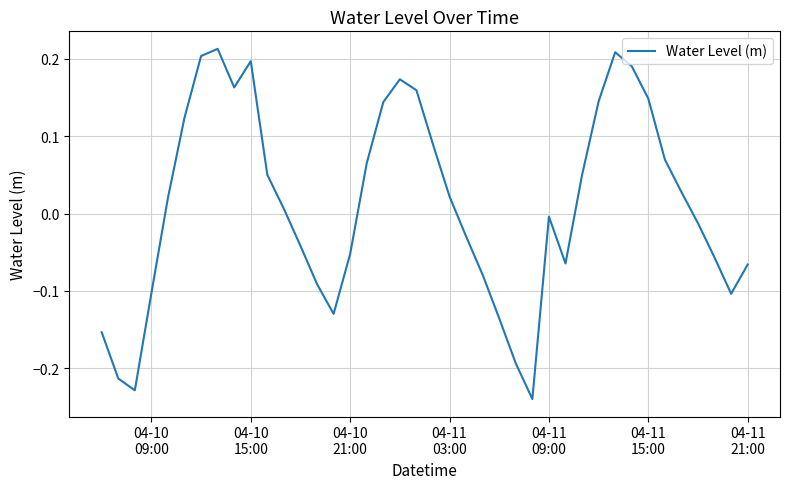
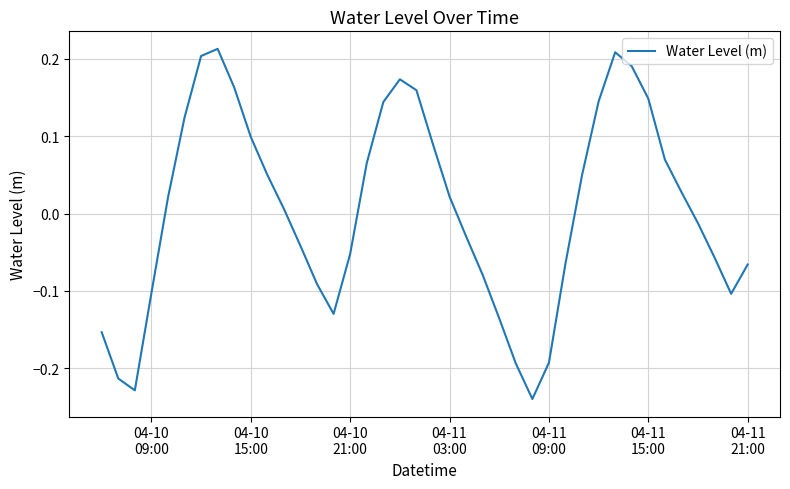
04-10 15:00: 0.20 -> 0.10
04-11 09:00: 0.00 -> -0.19
